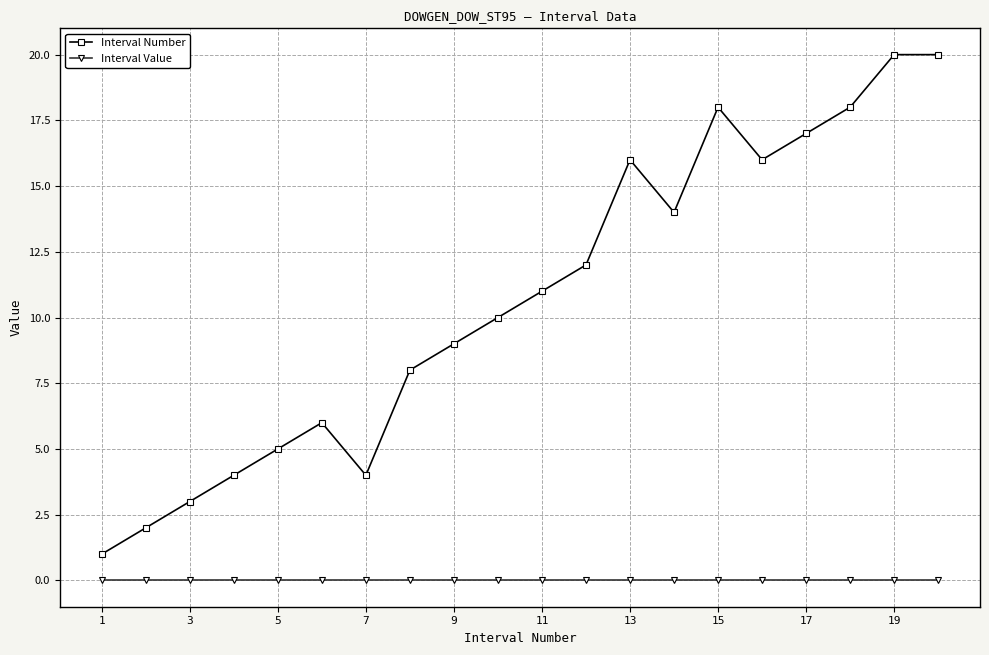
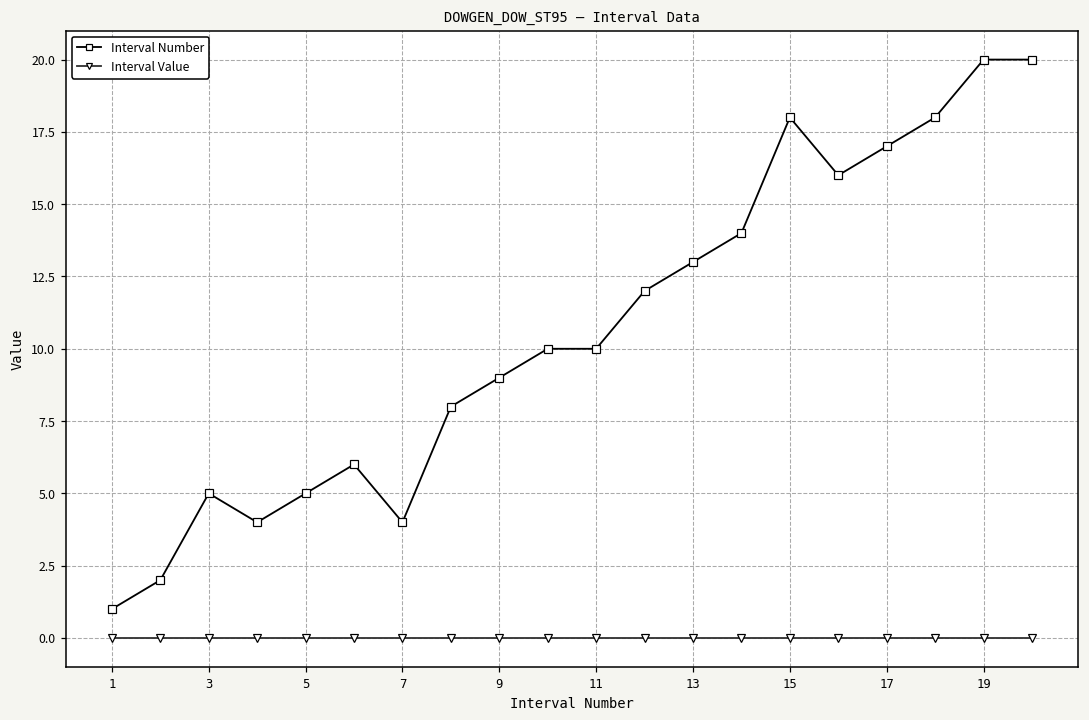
Interval Number, 3: 3 -> 5
Interval Number, 11: 11 -> 10
Interval Number, 13: 16 -> 13
